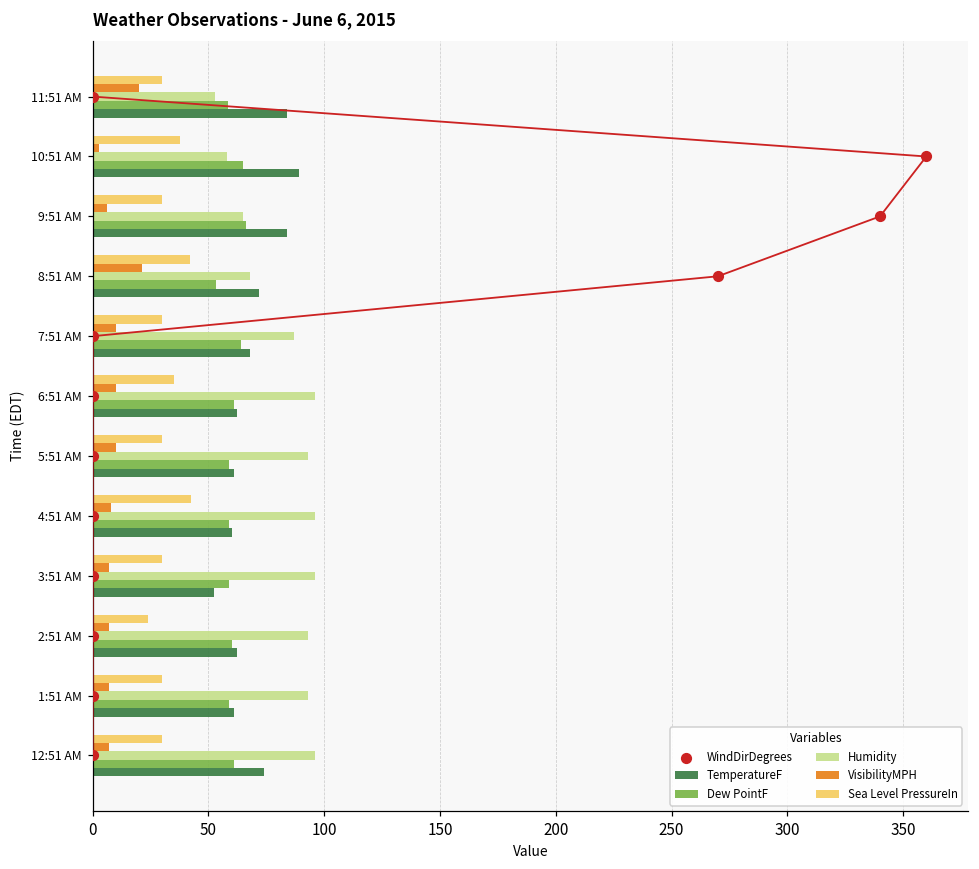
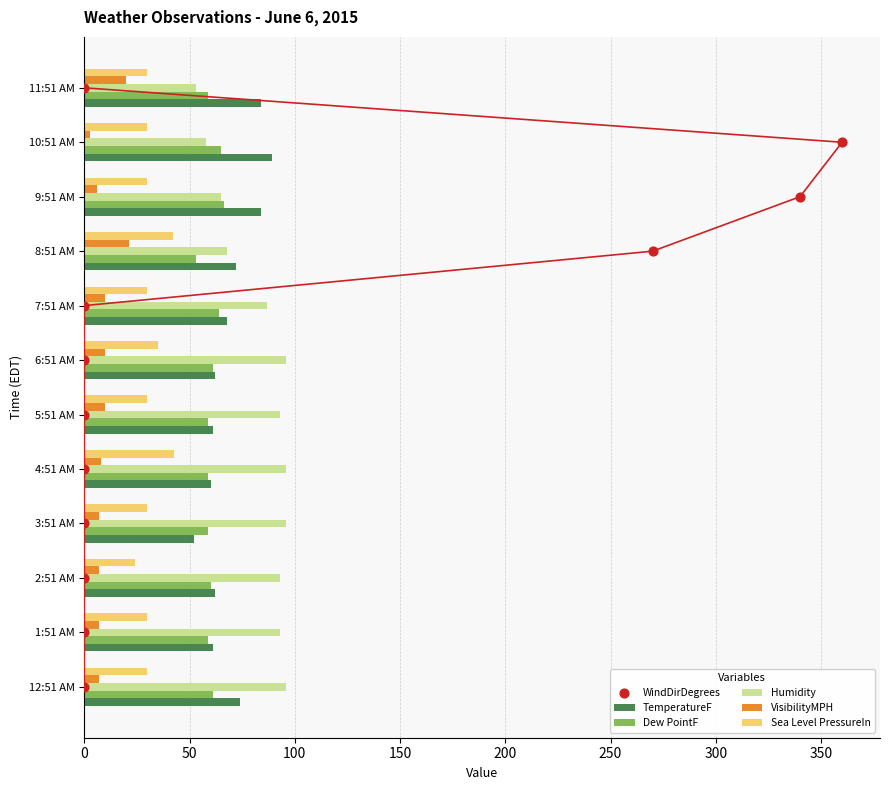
Sea Level PressureIn, 10:51 AM: 38 -> 30
